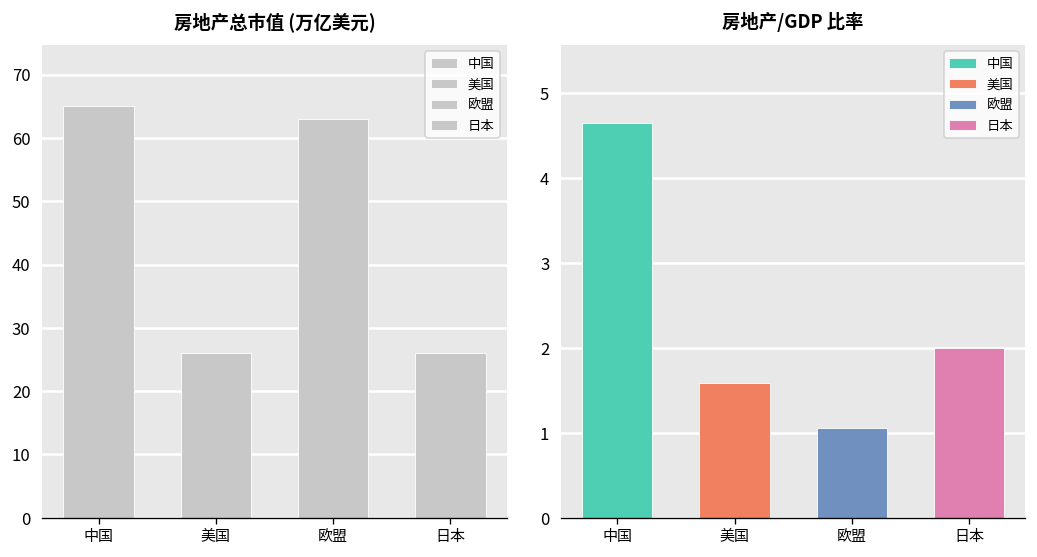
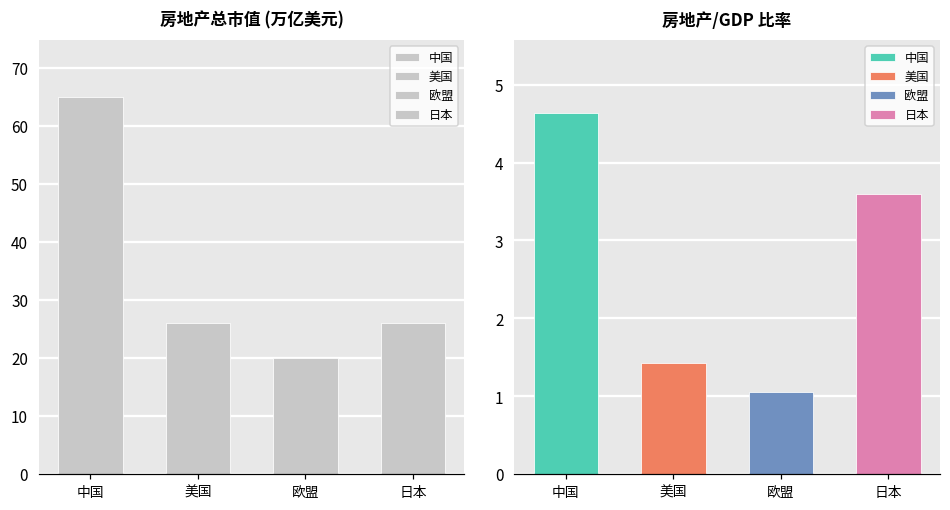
房地产总市值 (万亿美元), 欧盟: 63 -> 20
房地产/GDP 比率, 美国: 1.6 -> 1.4
房地产/GDP 比率, 日本: 2.0 -> 3.6
